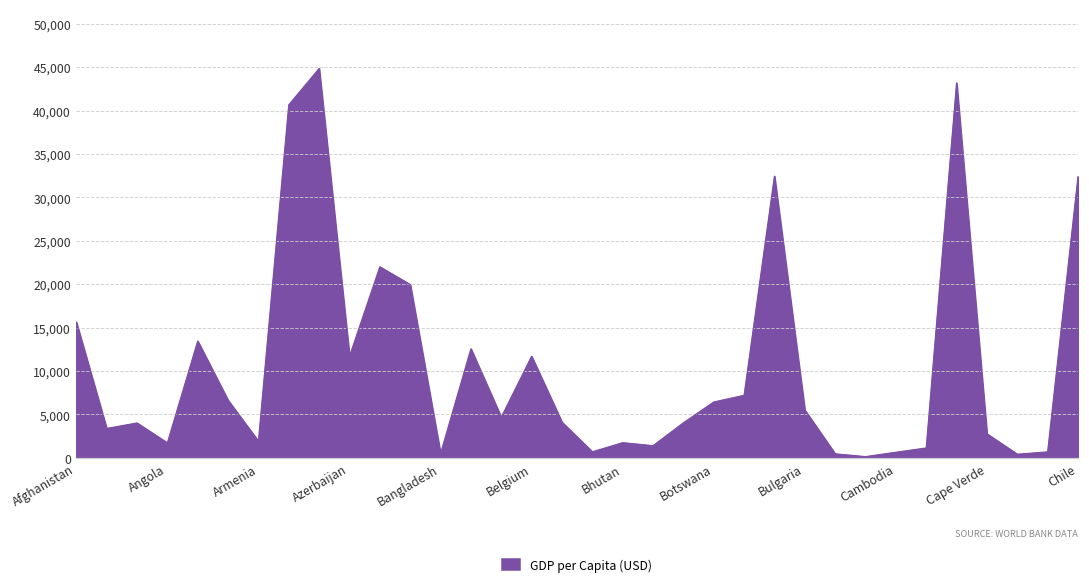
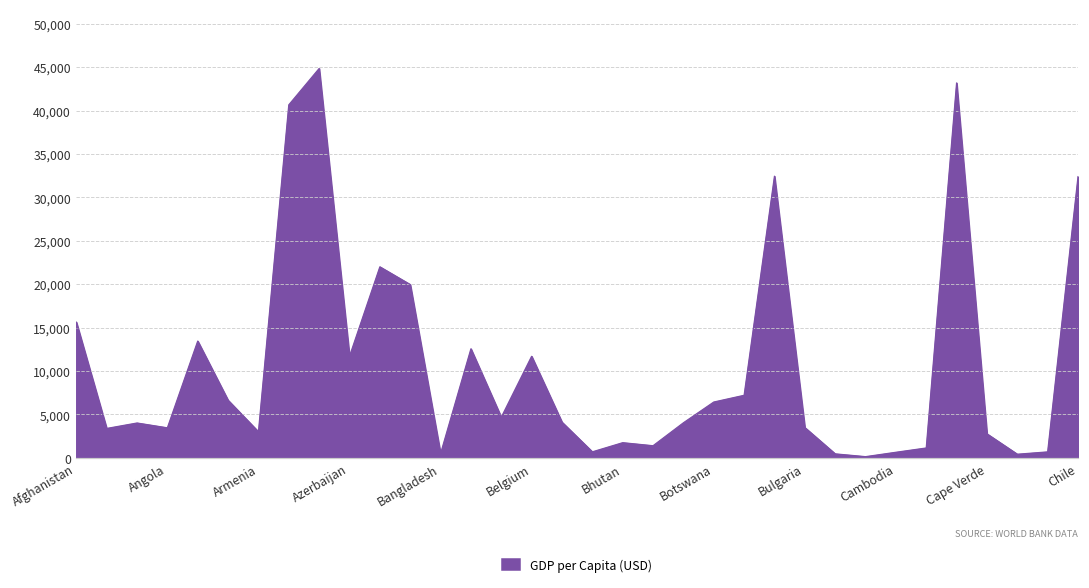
Angola: 2,000 -> 3,000
Armenia: 2,000 -> 3,000
Bulgaria: 5,000 -> 3,000
